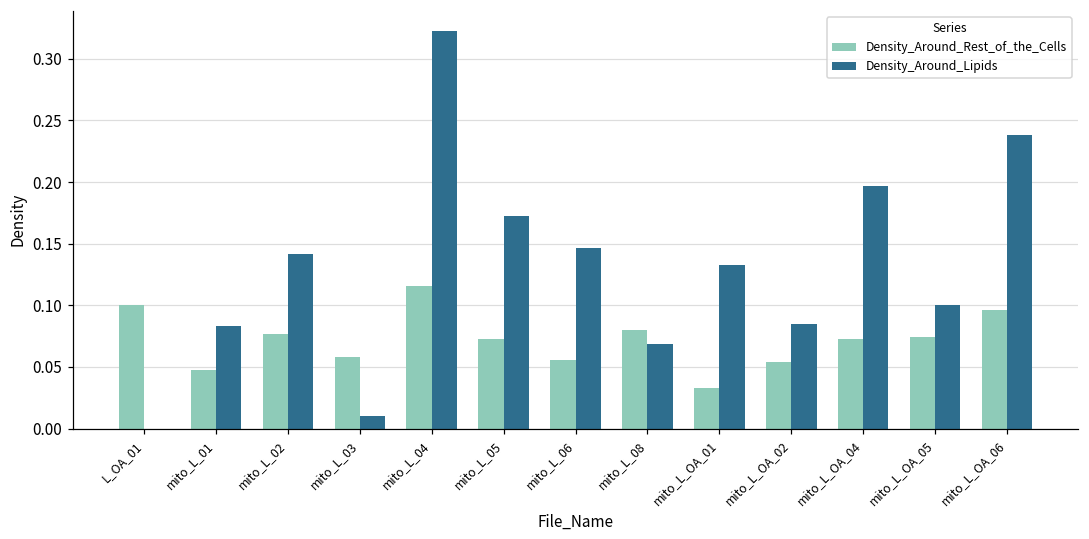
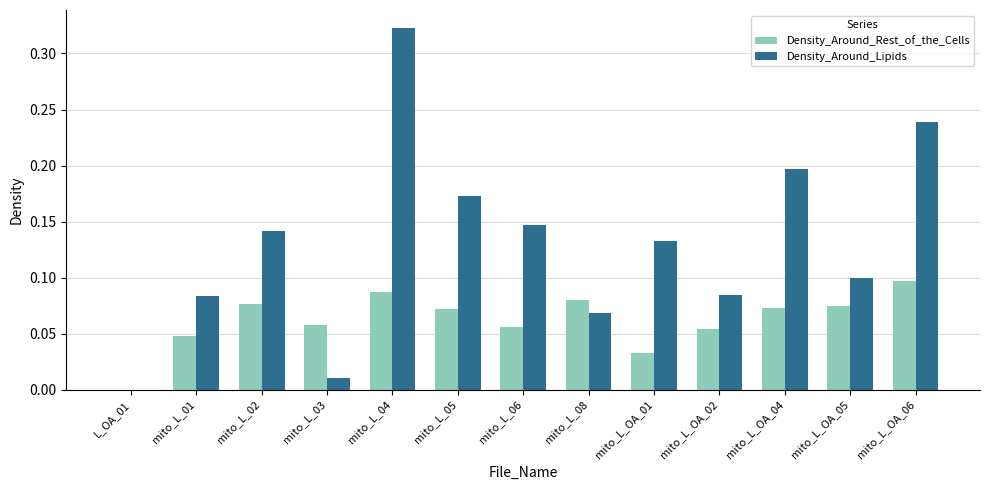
Density_Around_Rest_of_the_Cells, L_OA_01: 0.1 -> 0.0
Density_Around_Rest_of_the_Cells, mito_L_04: 0.116 -> 0.087
